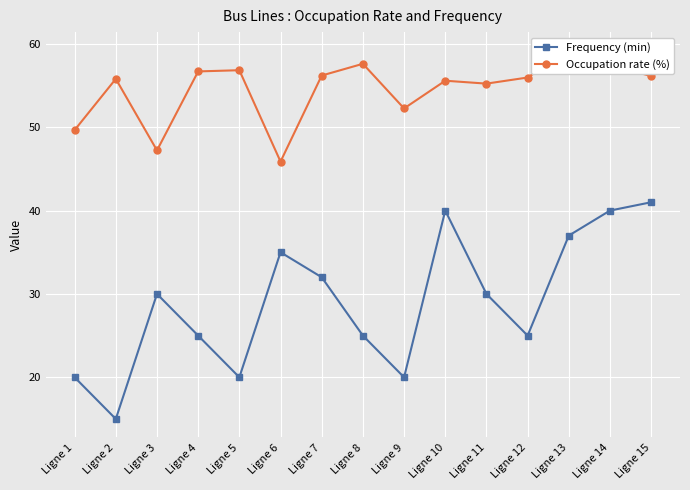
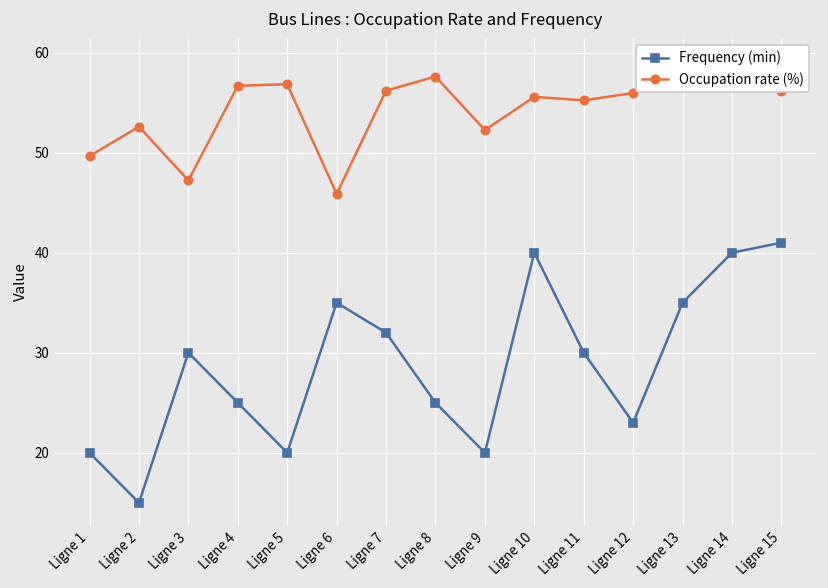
Occupation rate (%), Ligne 2: 56 -> 53
Frequency (min), Ligne 12: 25 -> 23
Frequency (min), Ligne 13: 37 -> 35
